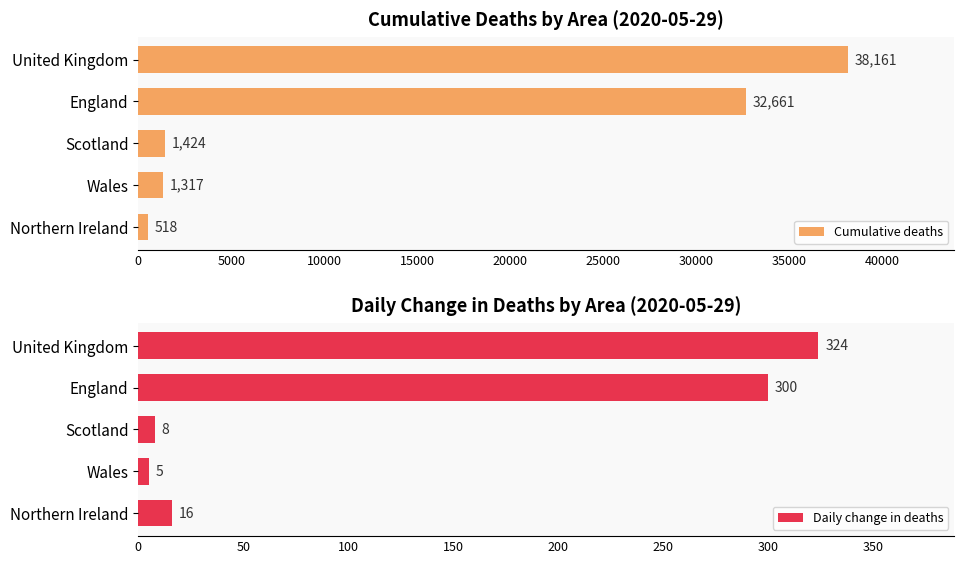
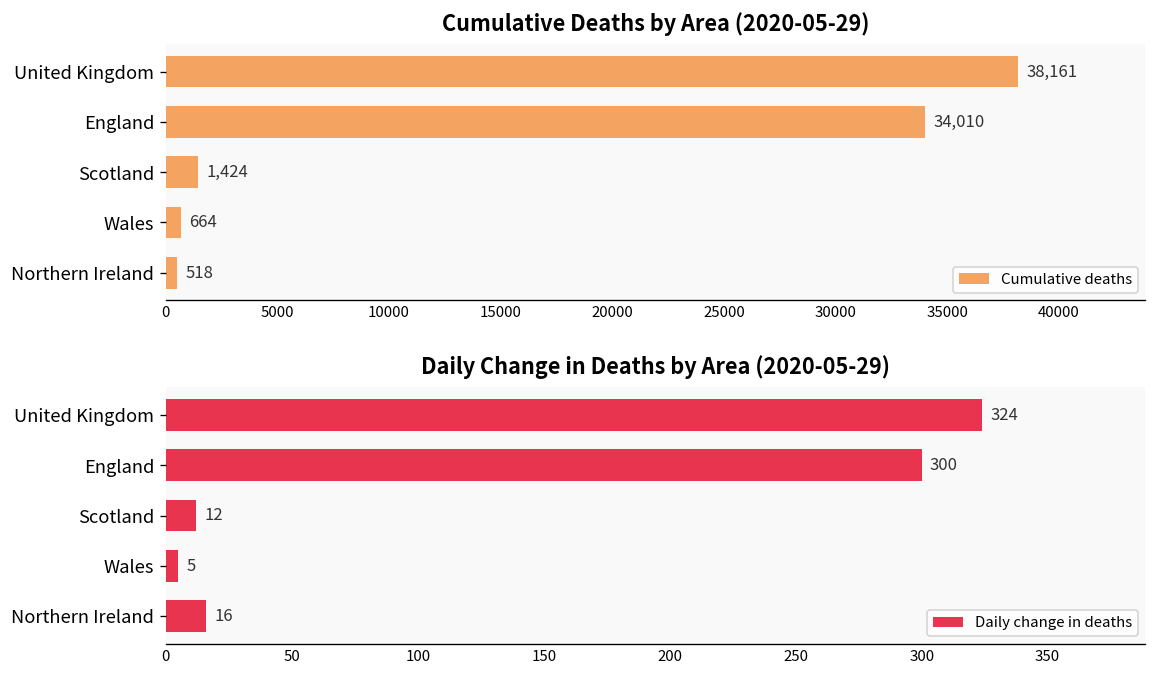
Cumulative Deaths by Area (2020-05-29), England: 32,661 -> 34,010
Cumulative Deaths by Area (2020-05-29), Wales: 1,317 -> 664
Daily Change in Deaths by Area (2020-05-29), Scotland: 8 -> 12
